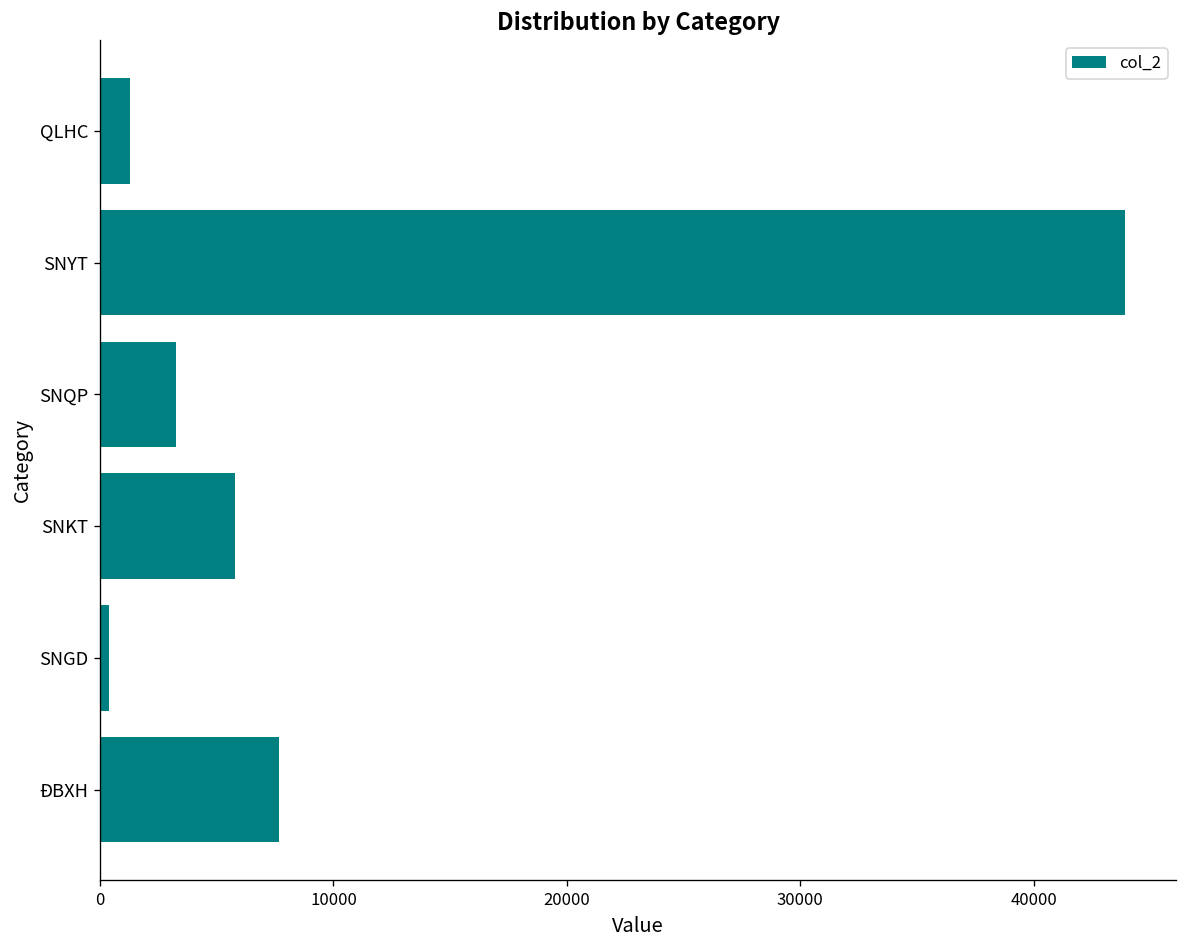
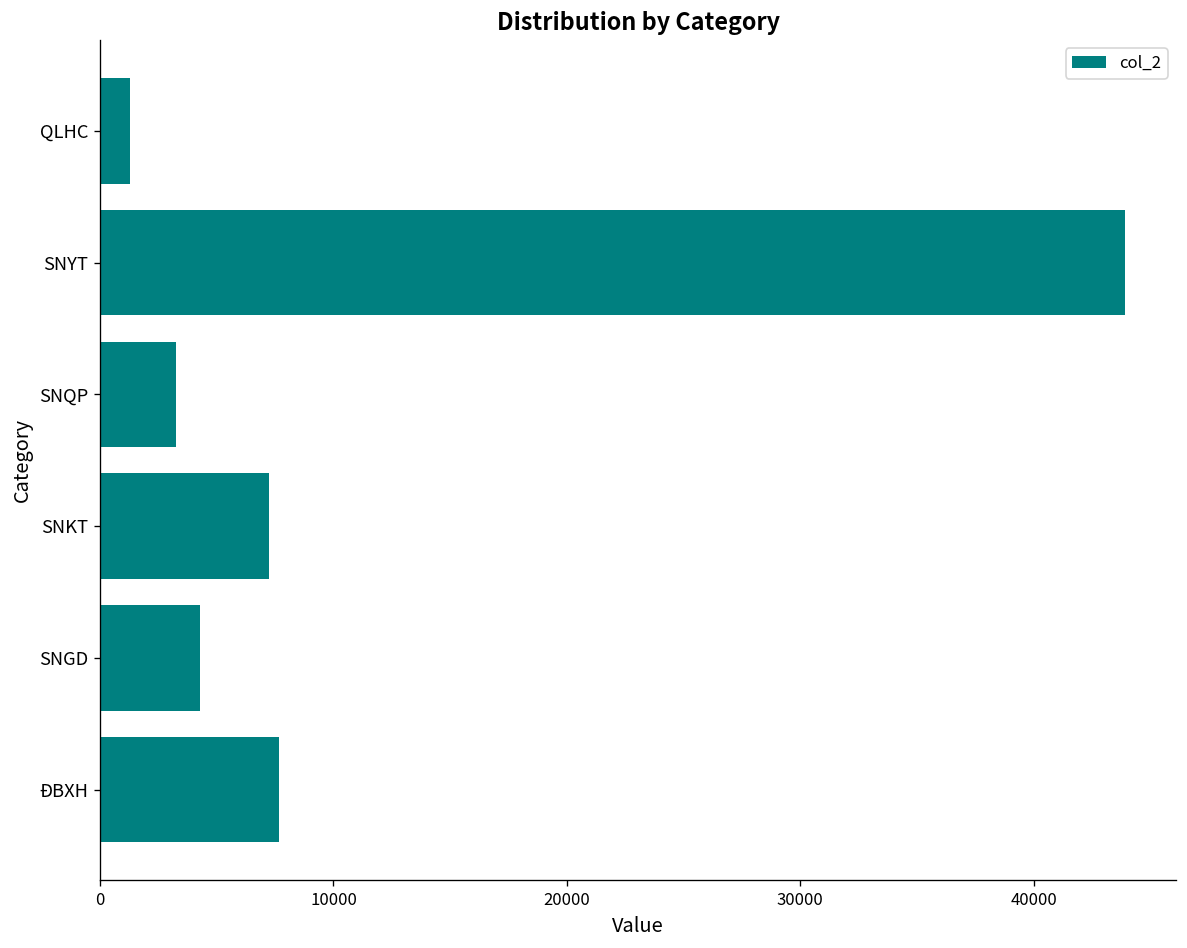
SNKT: 5800 -> 7200
SNGD: 400 -> 4300
